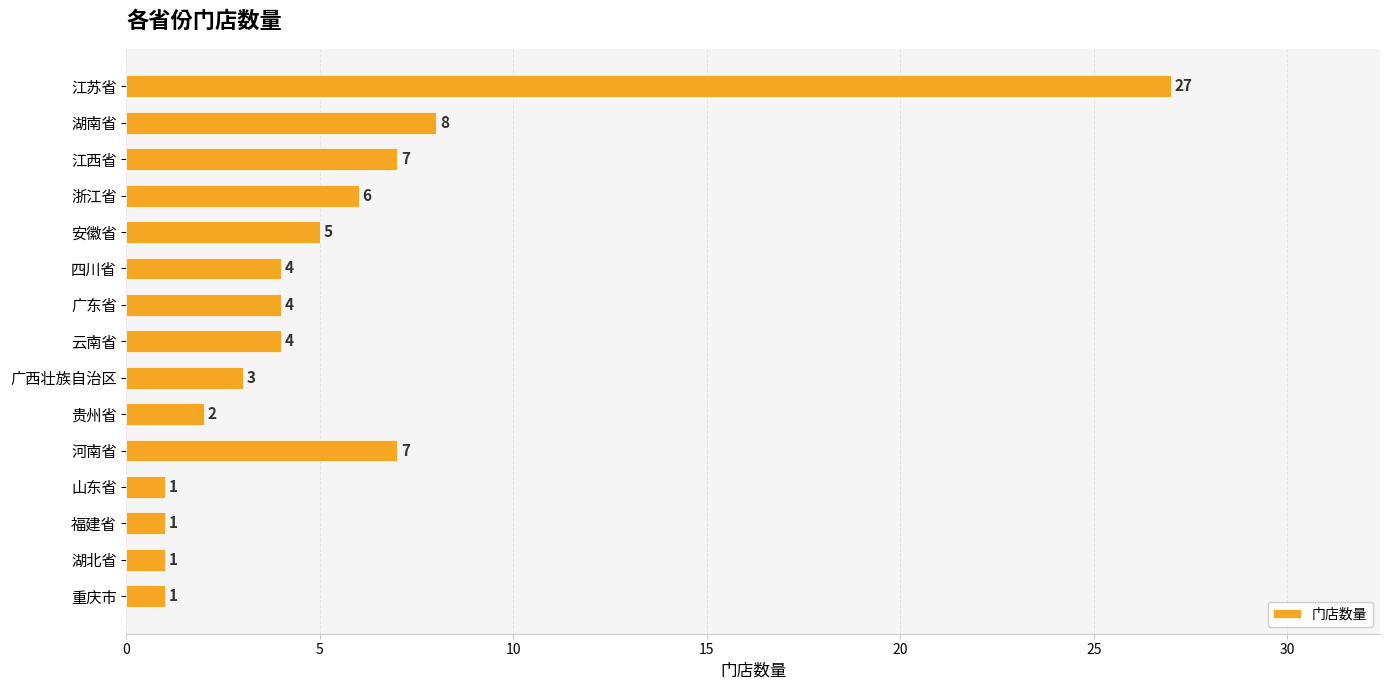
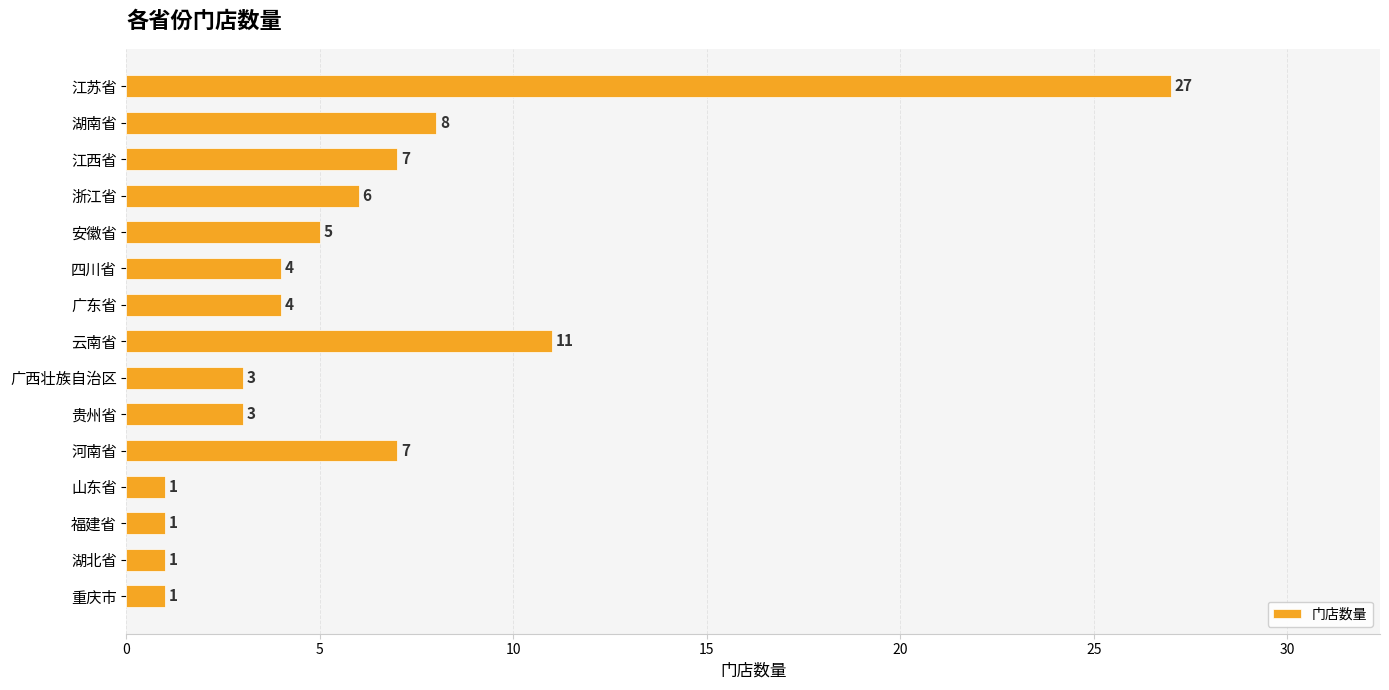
云南省: 4 -> 11
贵州省: 2 -> 3
